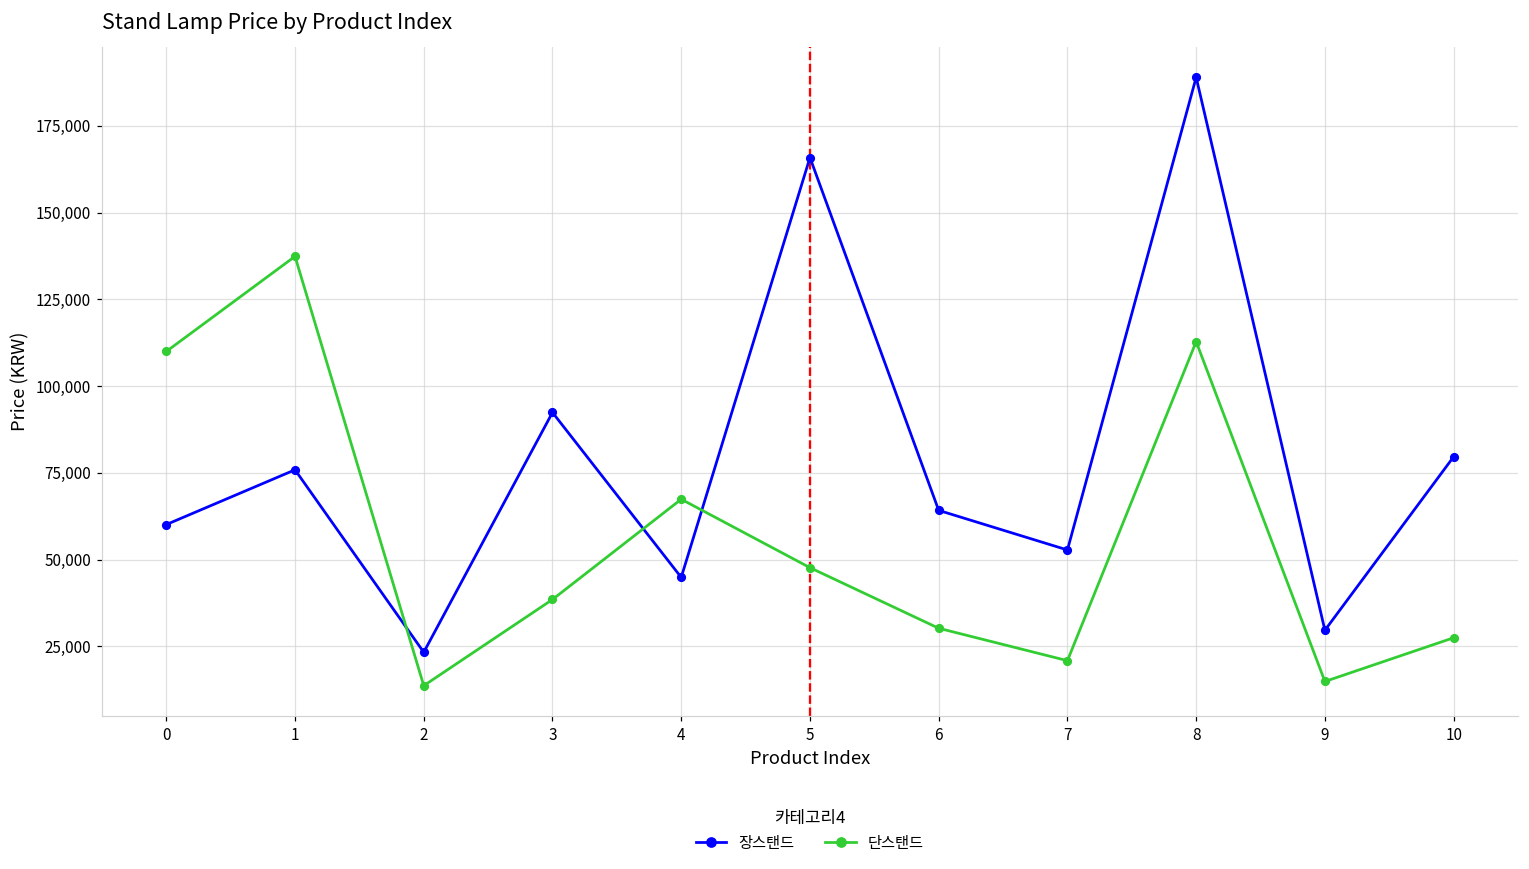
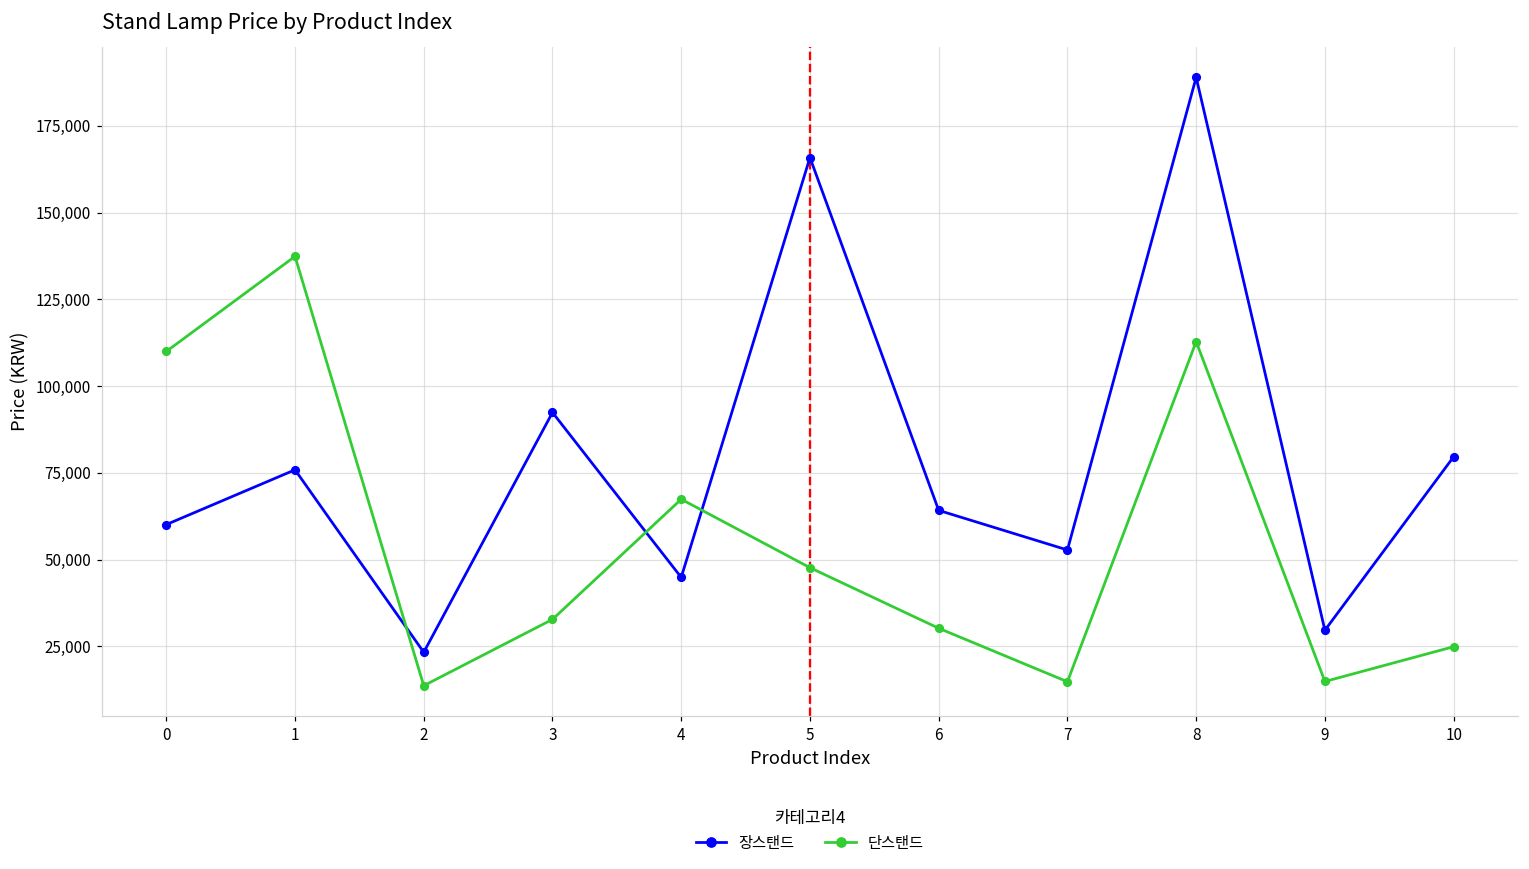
단스탠드, 3: 39,000 -> 33,000
단스탠드, 7: 21,000 -> 15,000
단스탠드, 10: 28,000 -> 25,000
